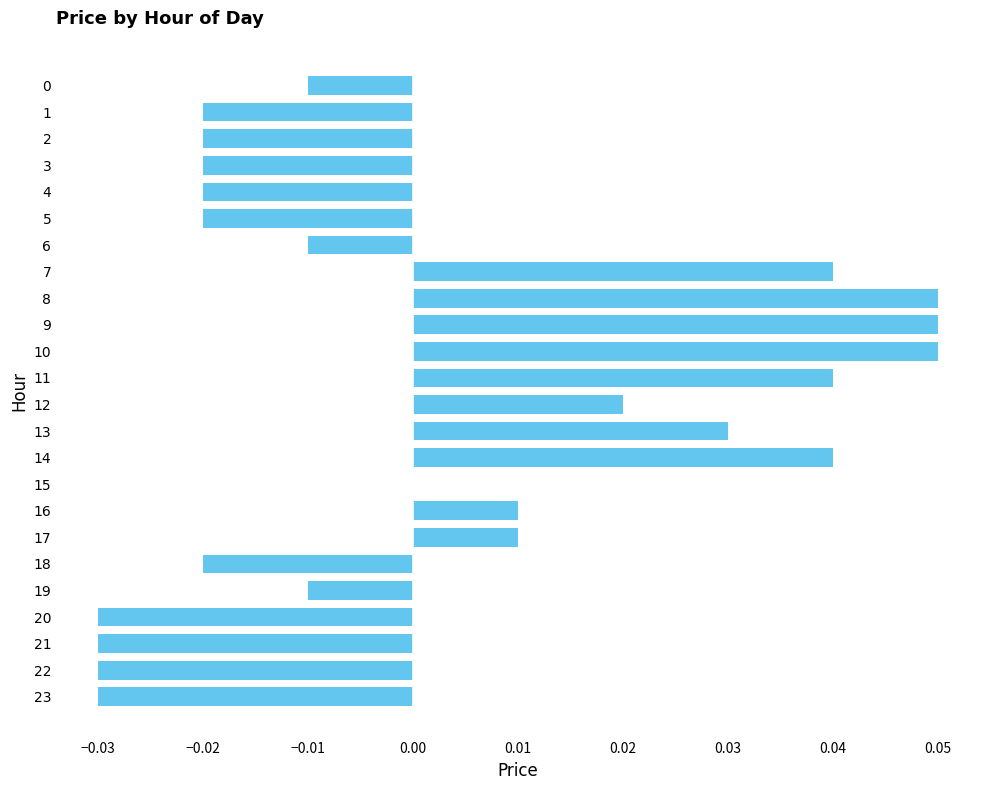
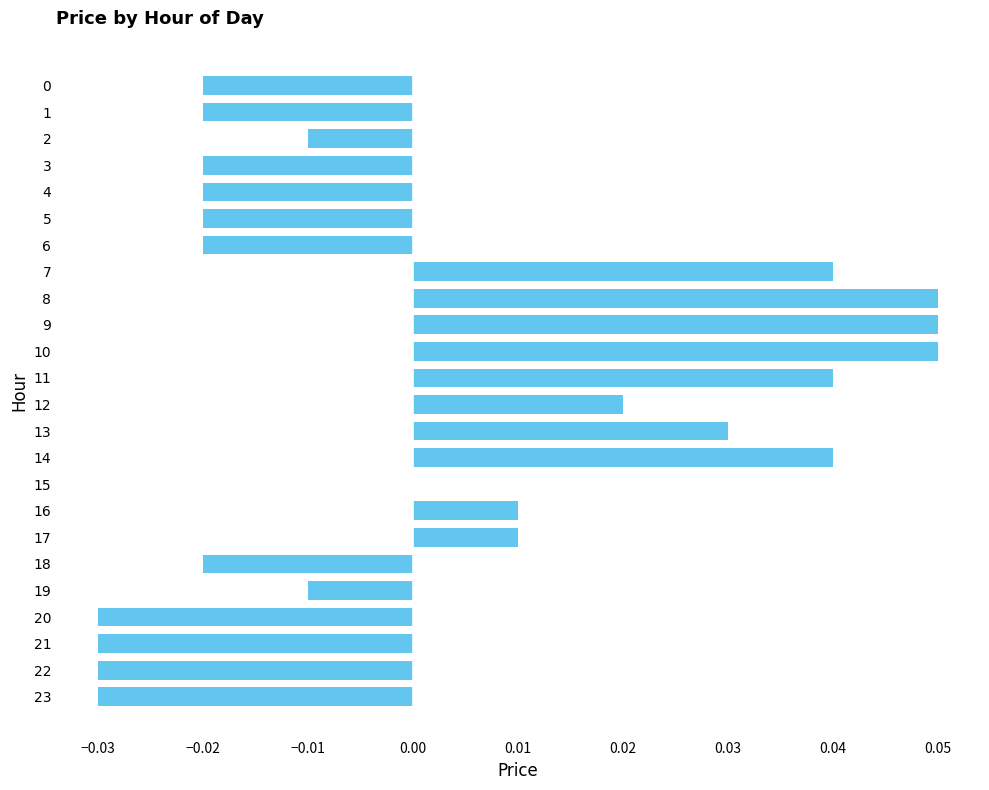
0: -0.01 -> -0.02
2: -0.02 -> -0.01
6: -0.01 -> -0.02
